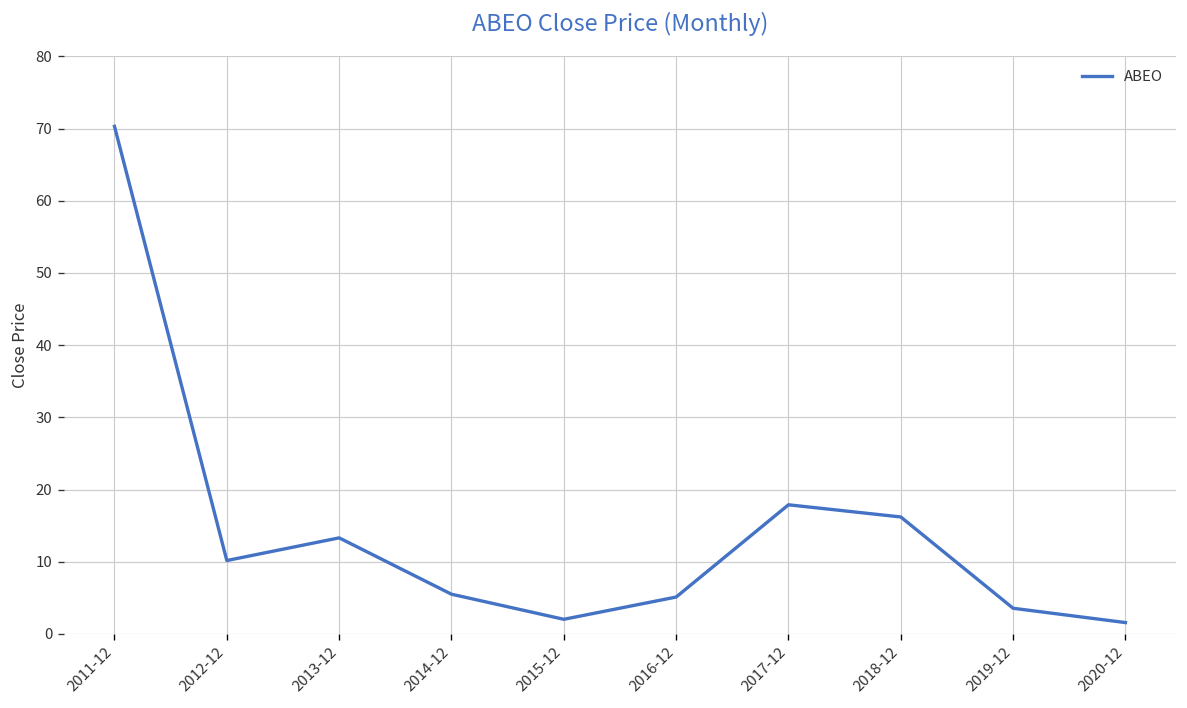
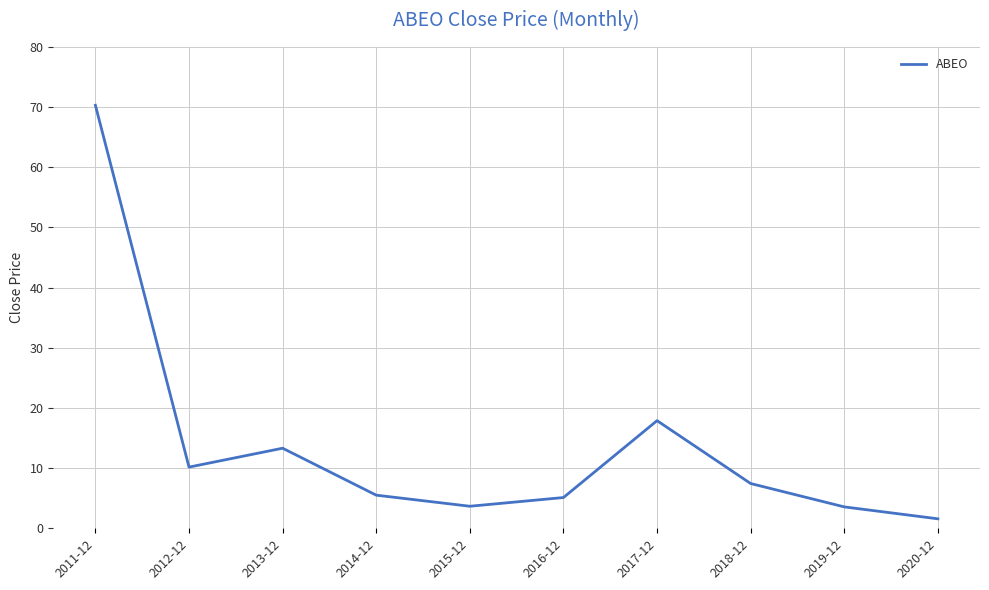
2015-12: 2 -> 4
2018-12: 16 -> 7
